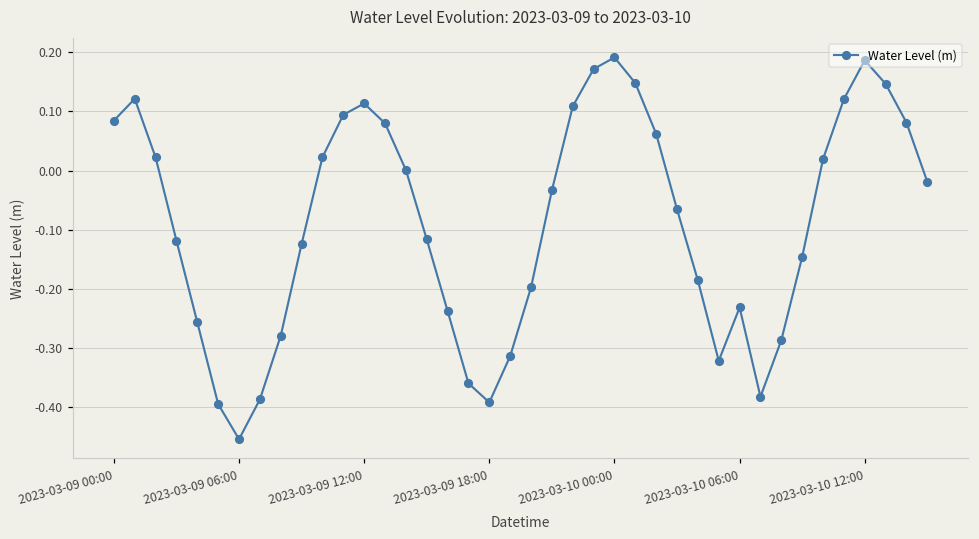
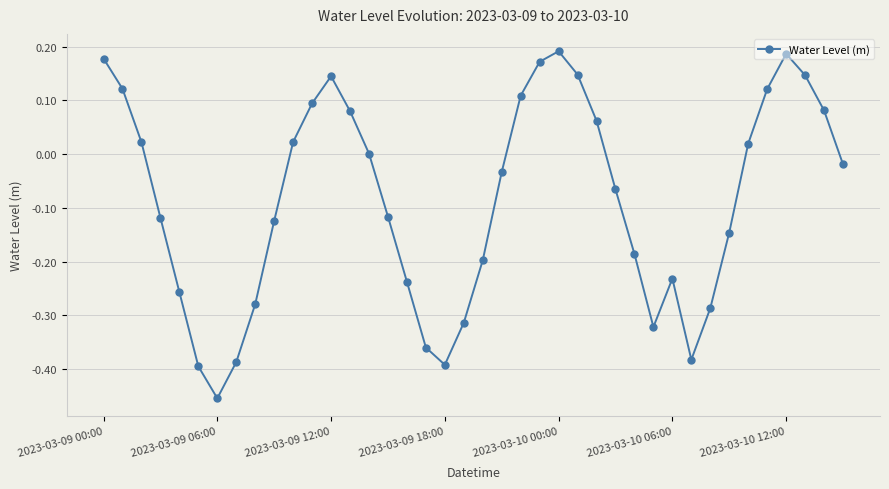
2023-03-09 00:00: 0.08 -> 0.18
2023-03-09 12:00: 0.11 -> 0.14
